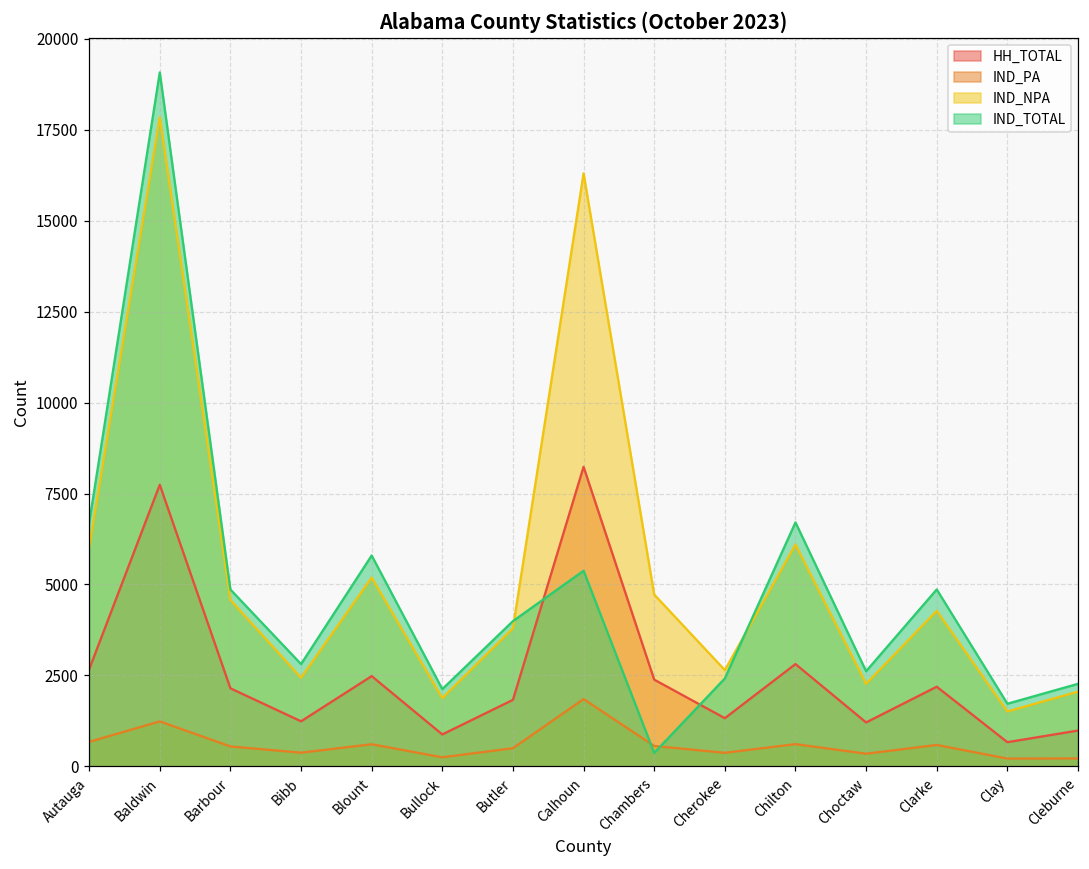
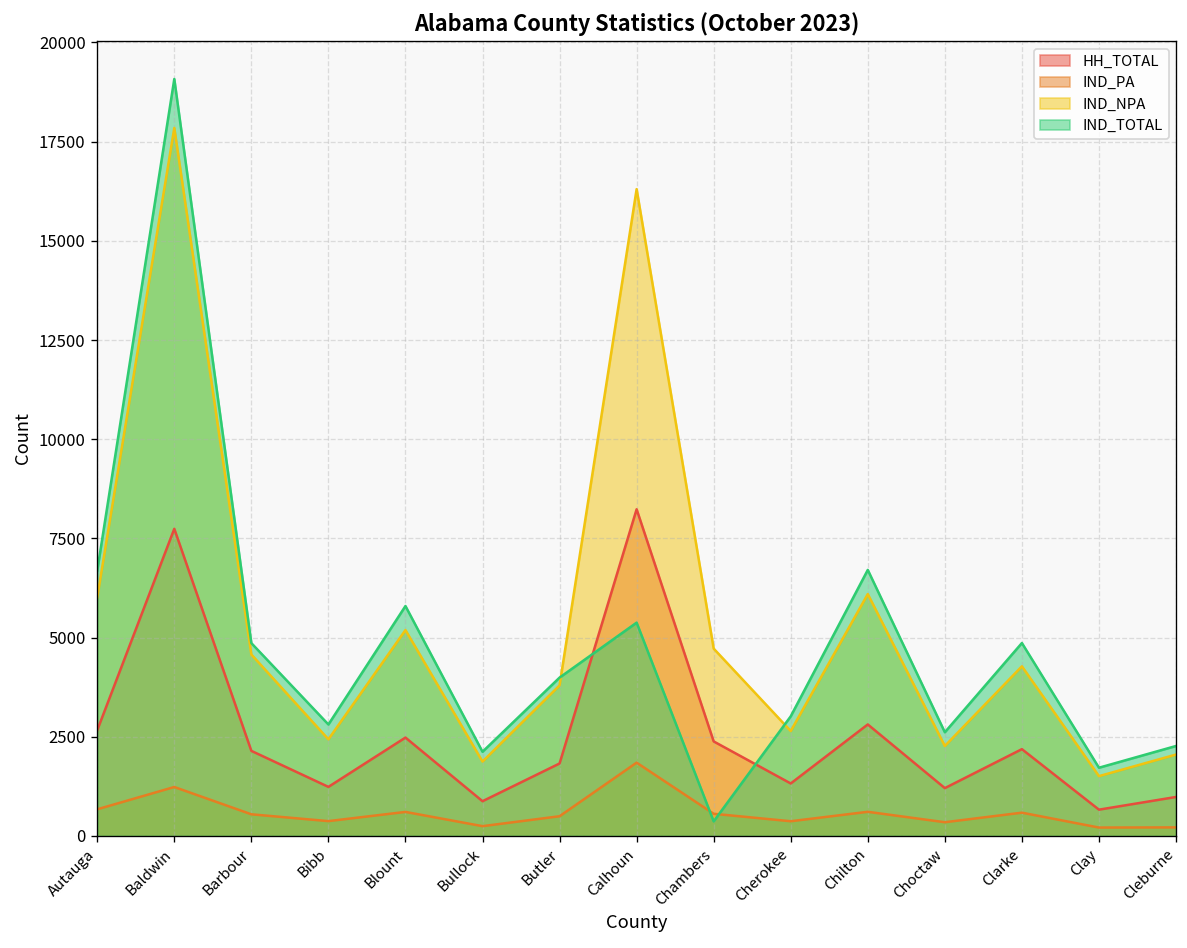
IND_TOTAL, Cherokee: 2400 -> 3000
